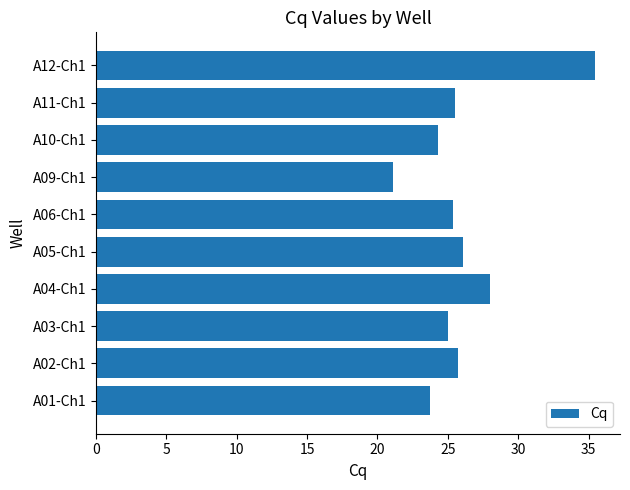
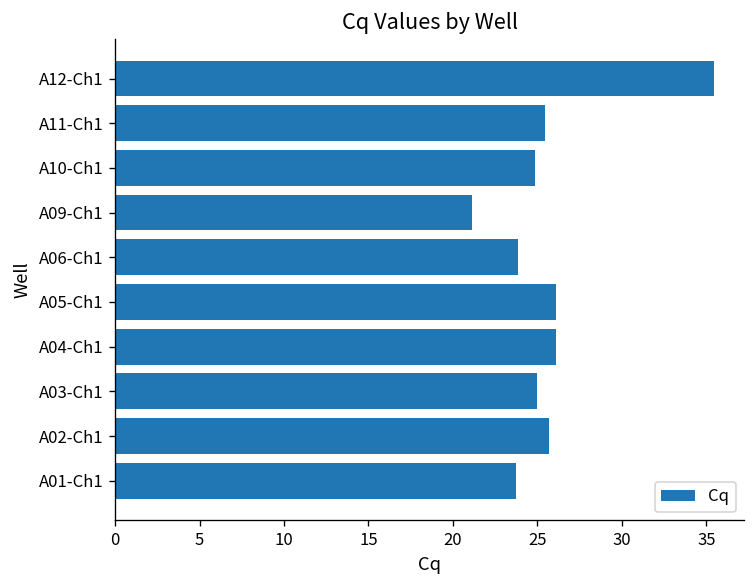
A10-Ch1: 24.3 -> 24.9
A06-Ch1: 25.4 -> 23.8
A04-Ch1: 28.0 -> 26.1
